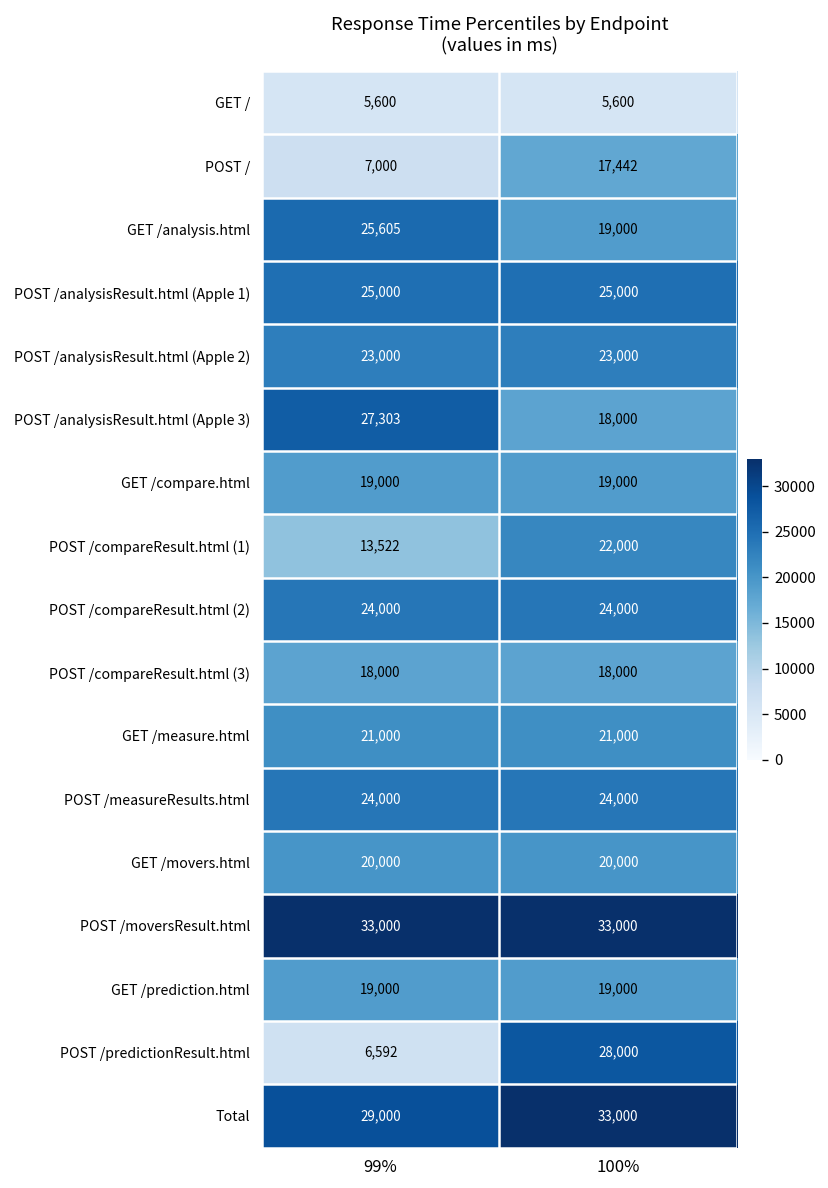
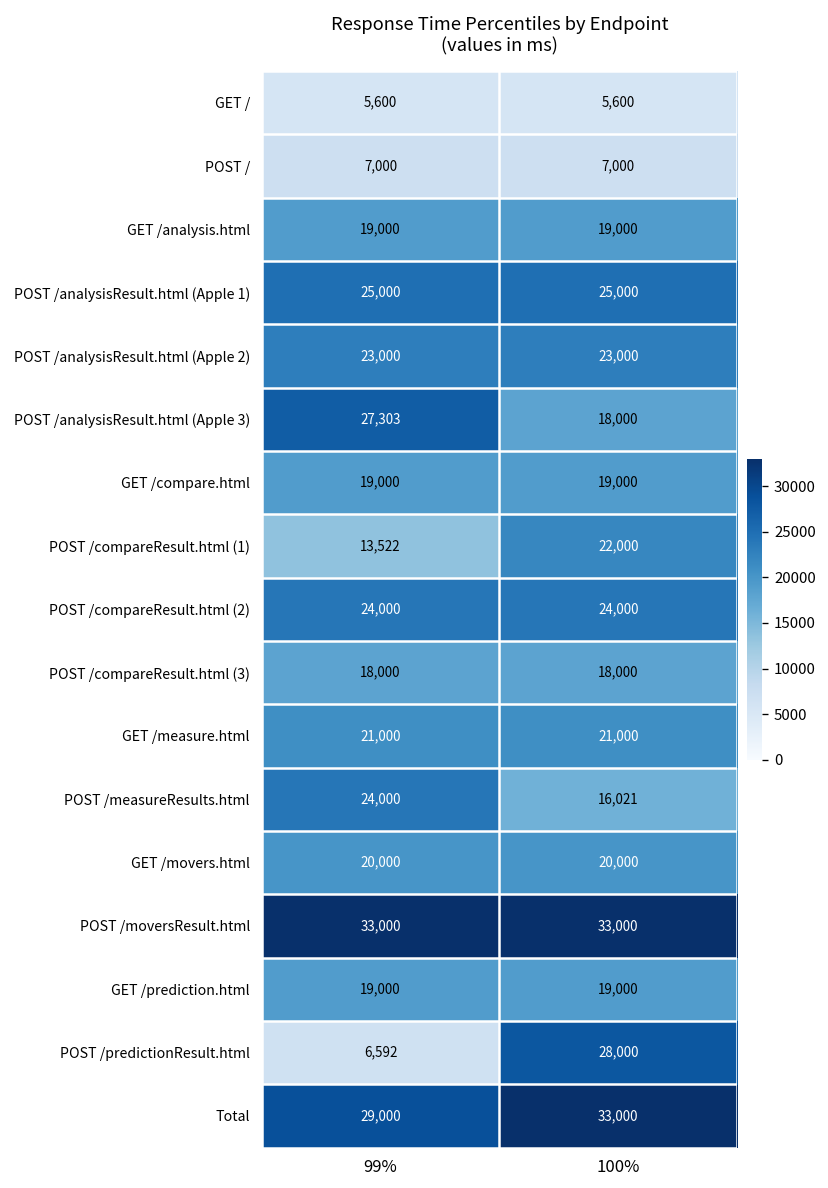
POST /, 100%: 17,442 -> 7,000
GET /analysis.html, 99%: 25,605 -> 19,000
POST /measureResults.html, 100%: 24,000 -> 16,021
